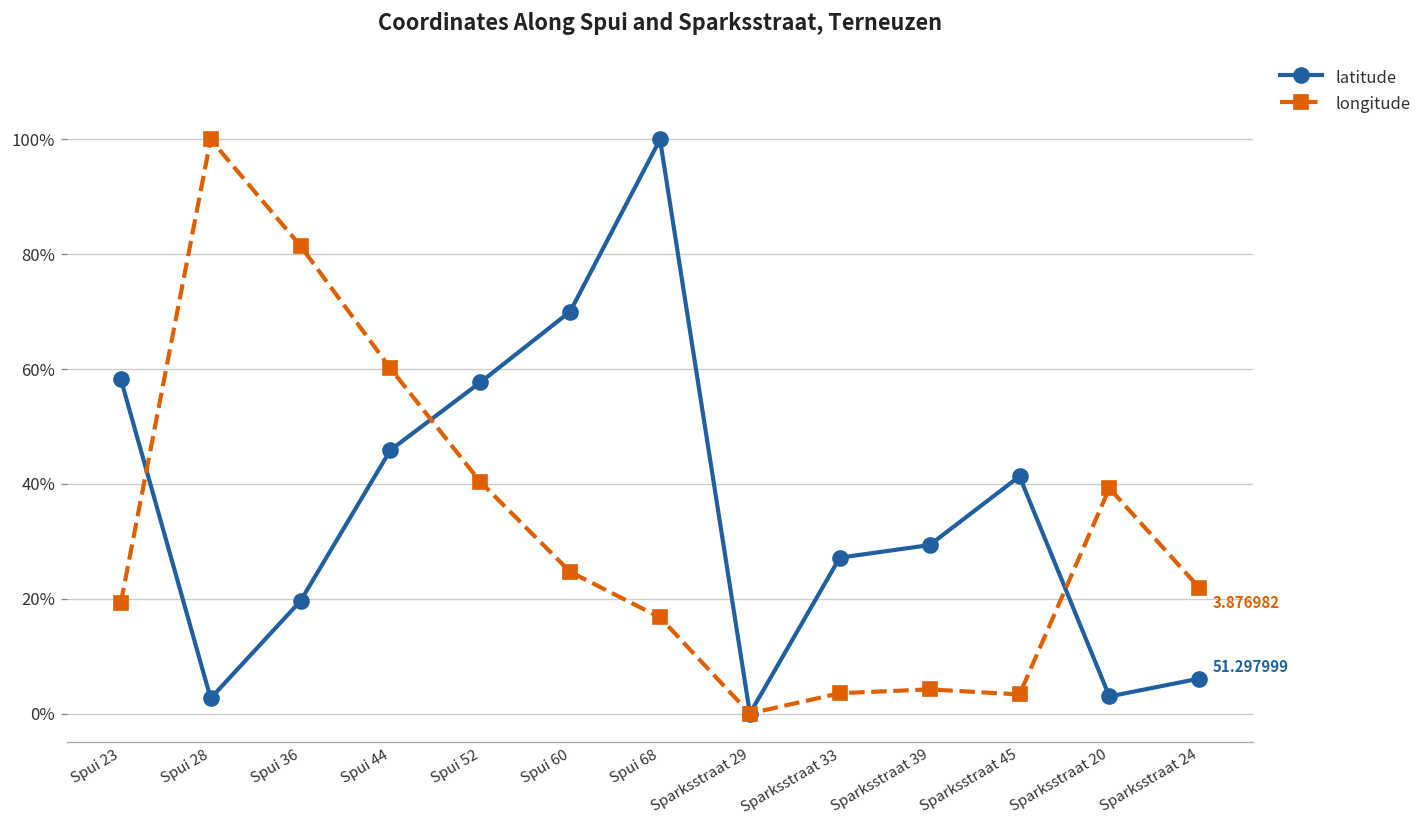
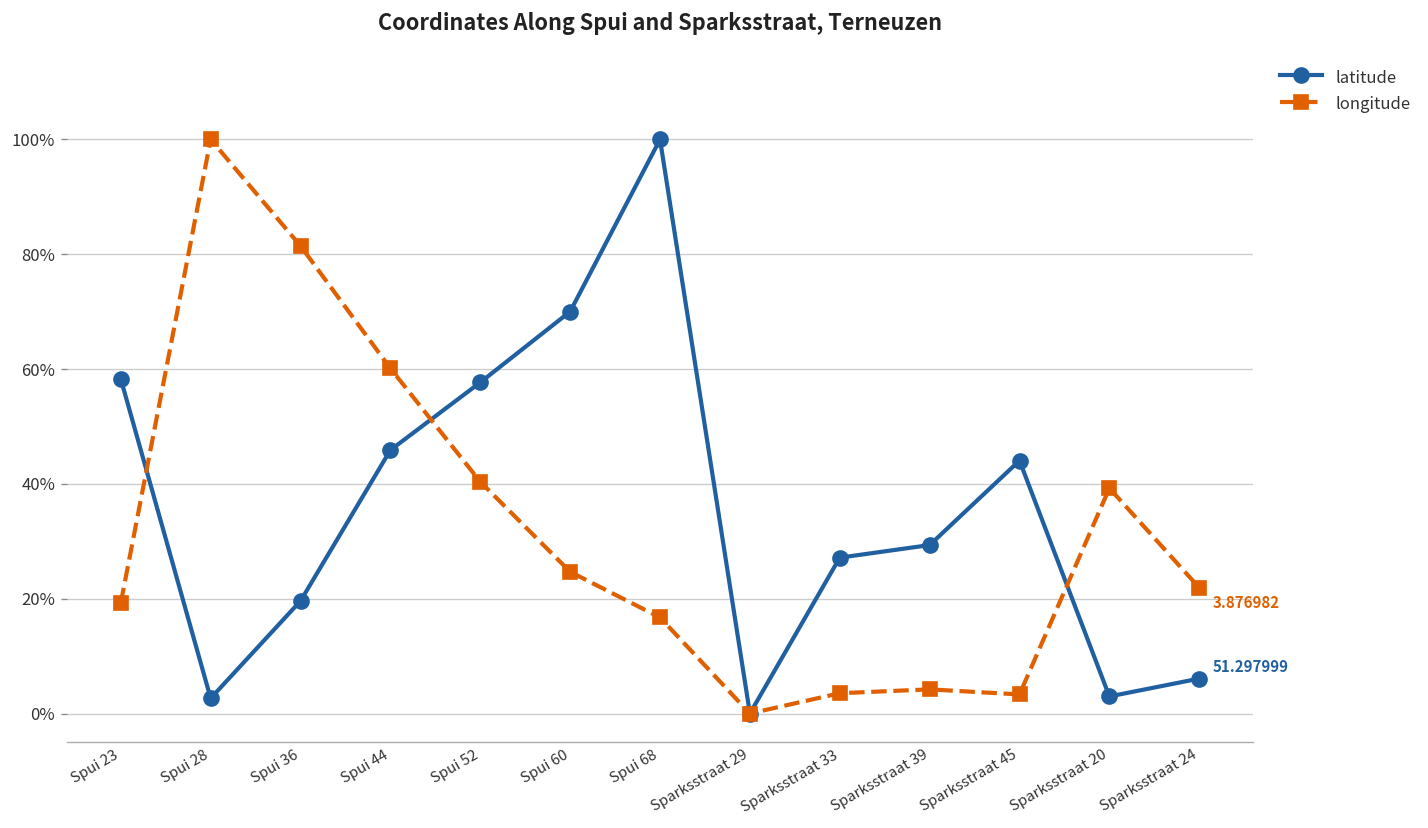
latitude, Sparksstraat 45: 41% -> 44%
